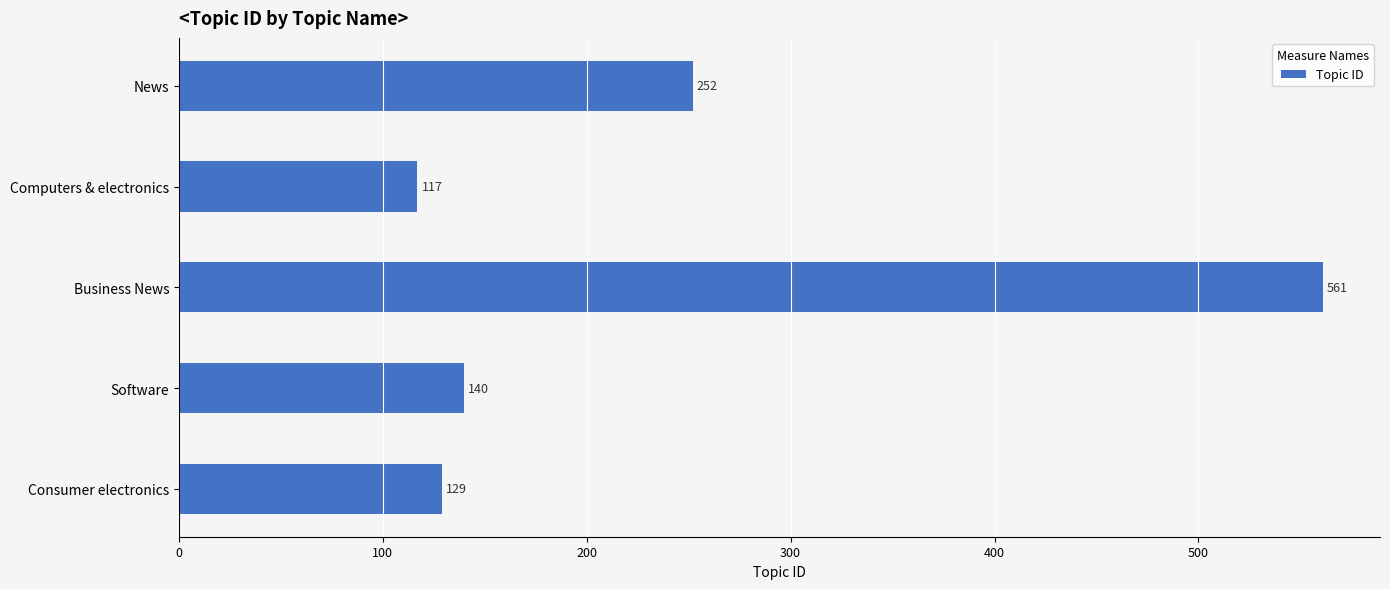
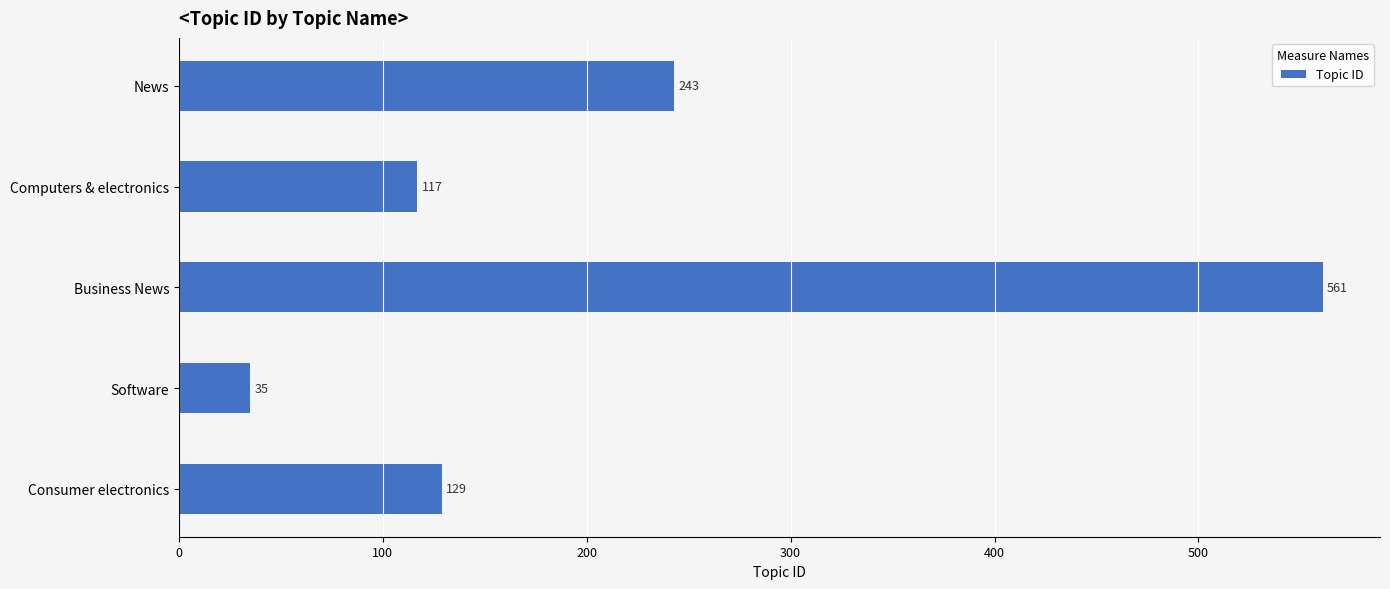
News: 252 -> 243
Software: 140 -> 35
